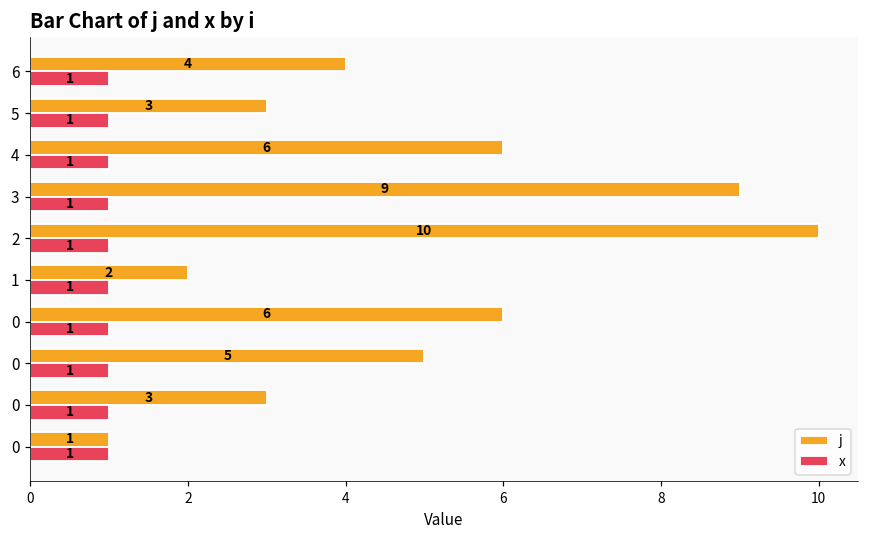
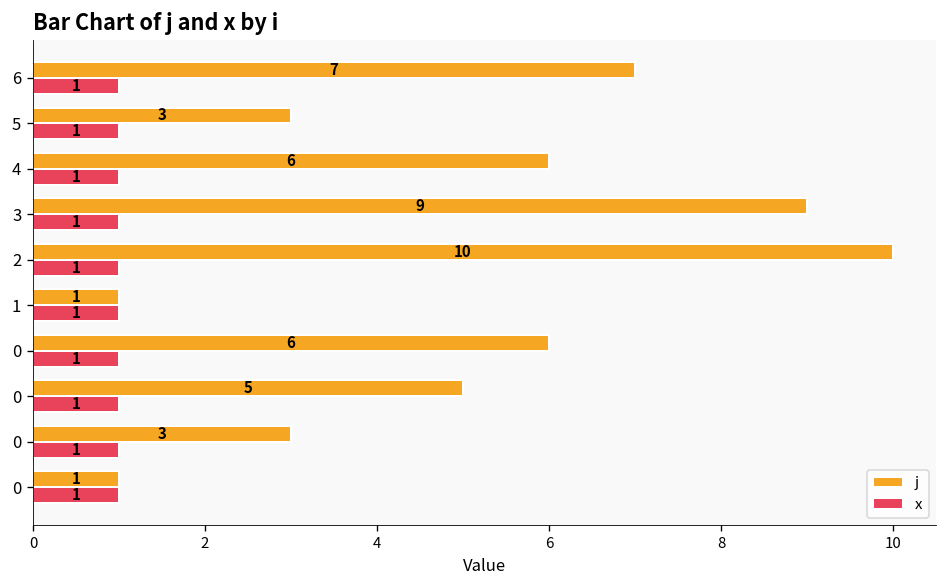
j, 6: 4 -> 7
j, 1: 2 -> 1
